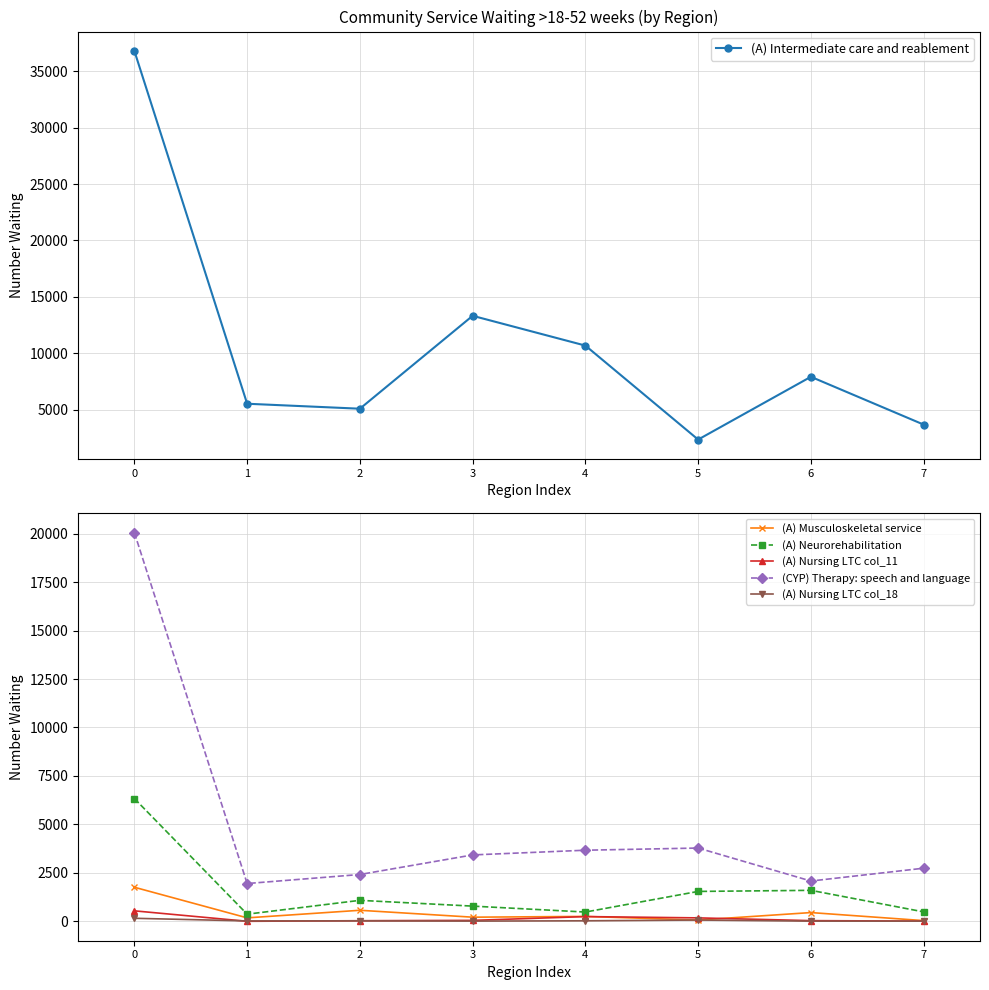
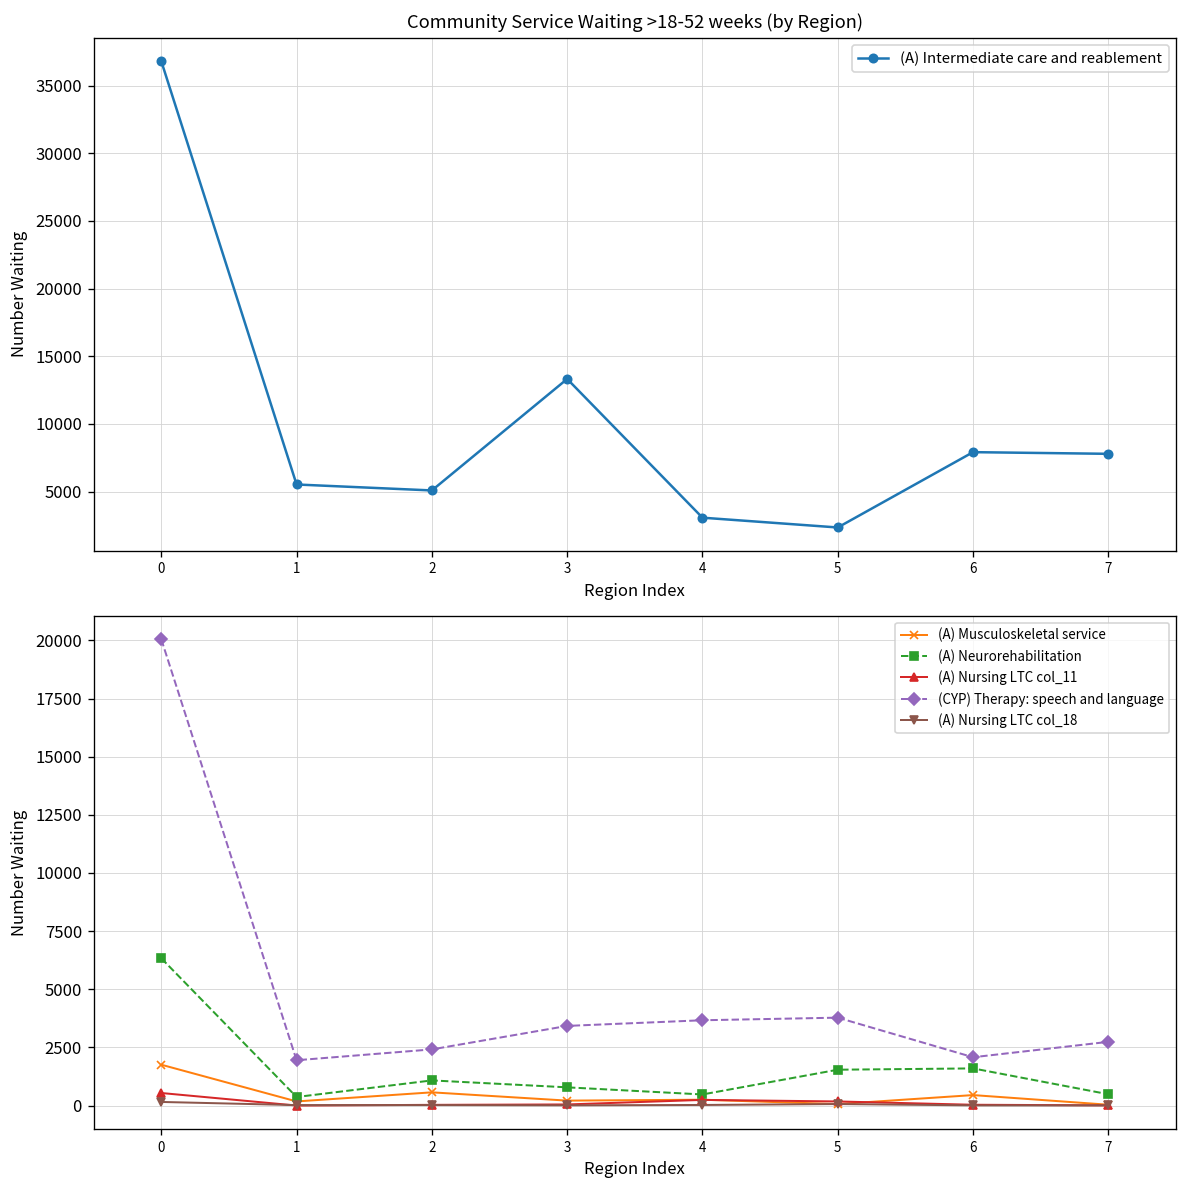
Community Service Waiting >18-52 weeks (by Region), 4: 10700 -> 3100
Community Service Waiting >18-52 weeks (by Region), 7: 3700 -> 7800
